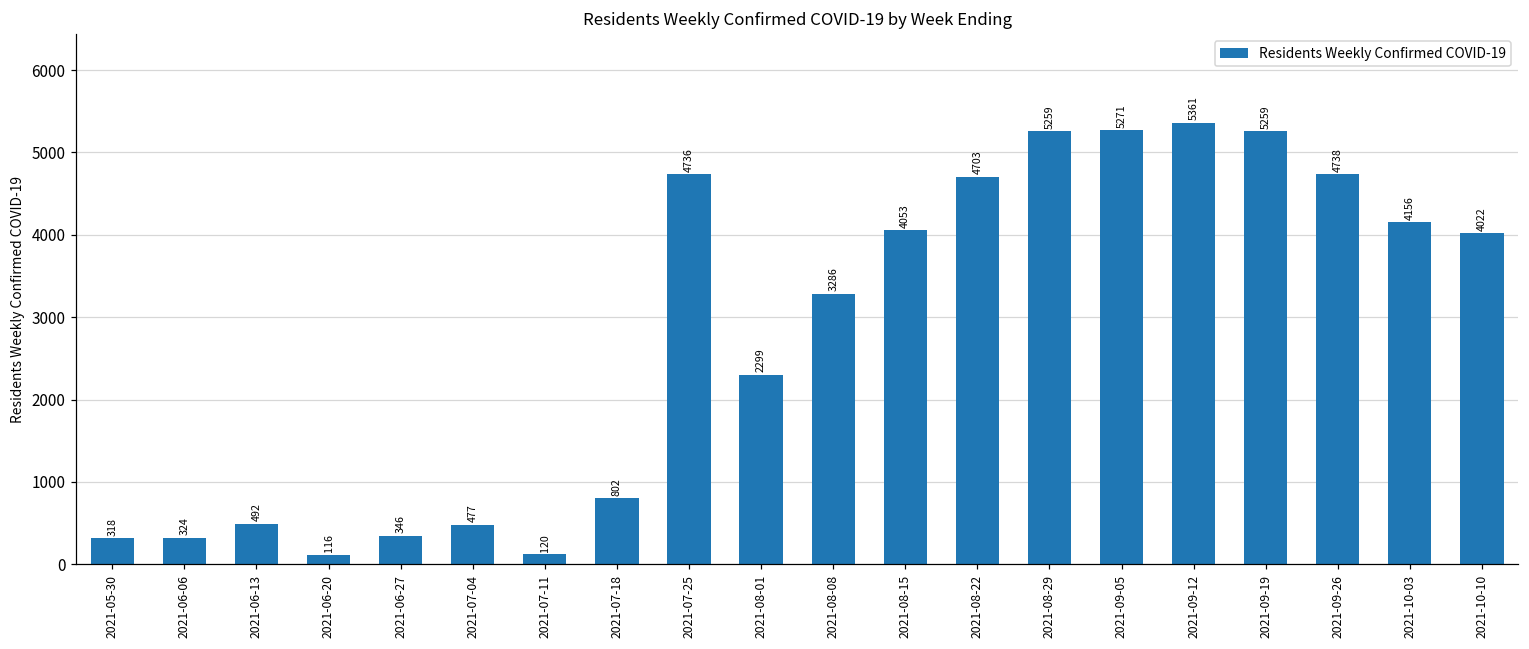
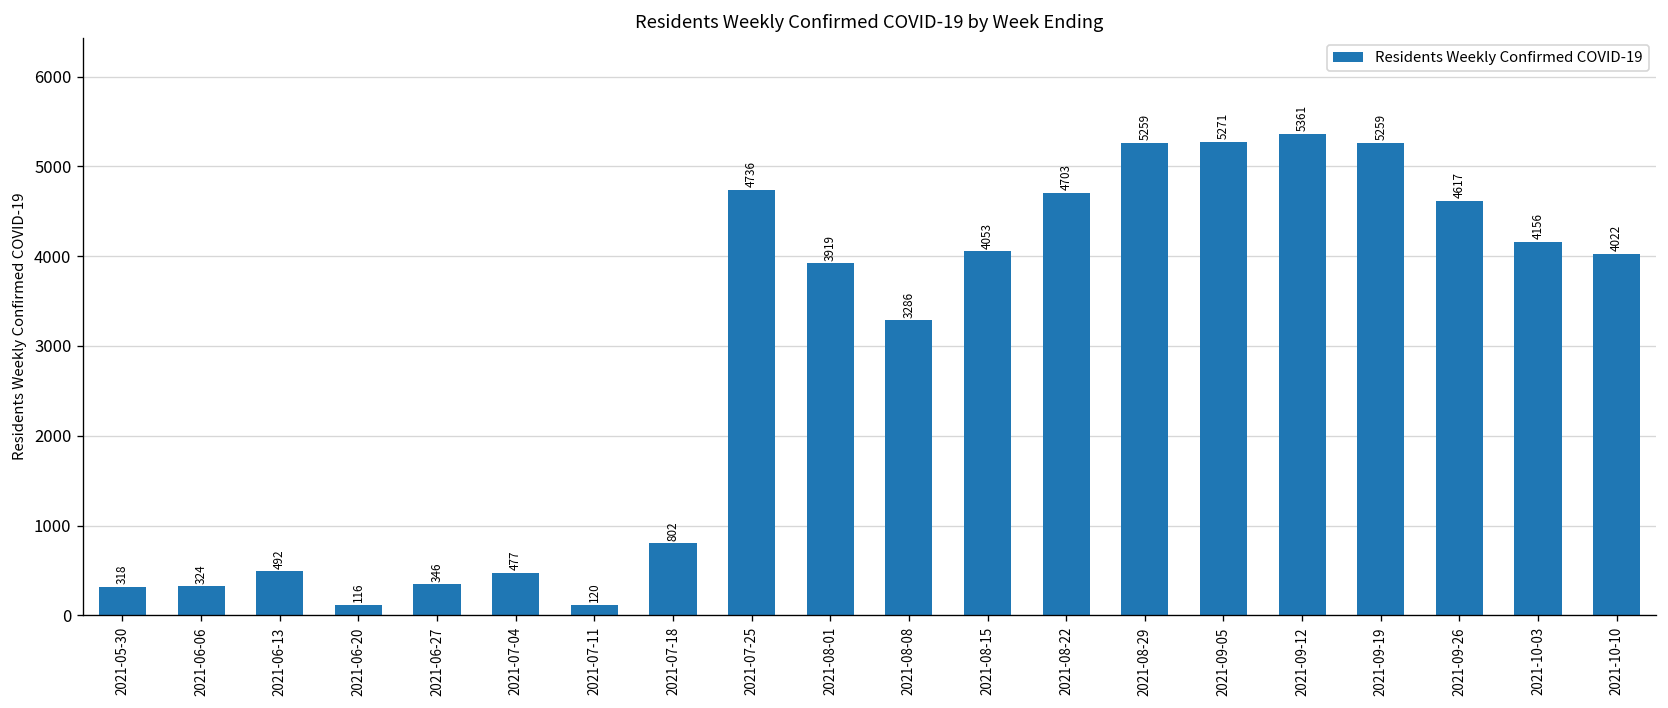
2021-08-01: 2299 -> 3919
2021-09-26: 4738 -> 4617
